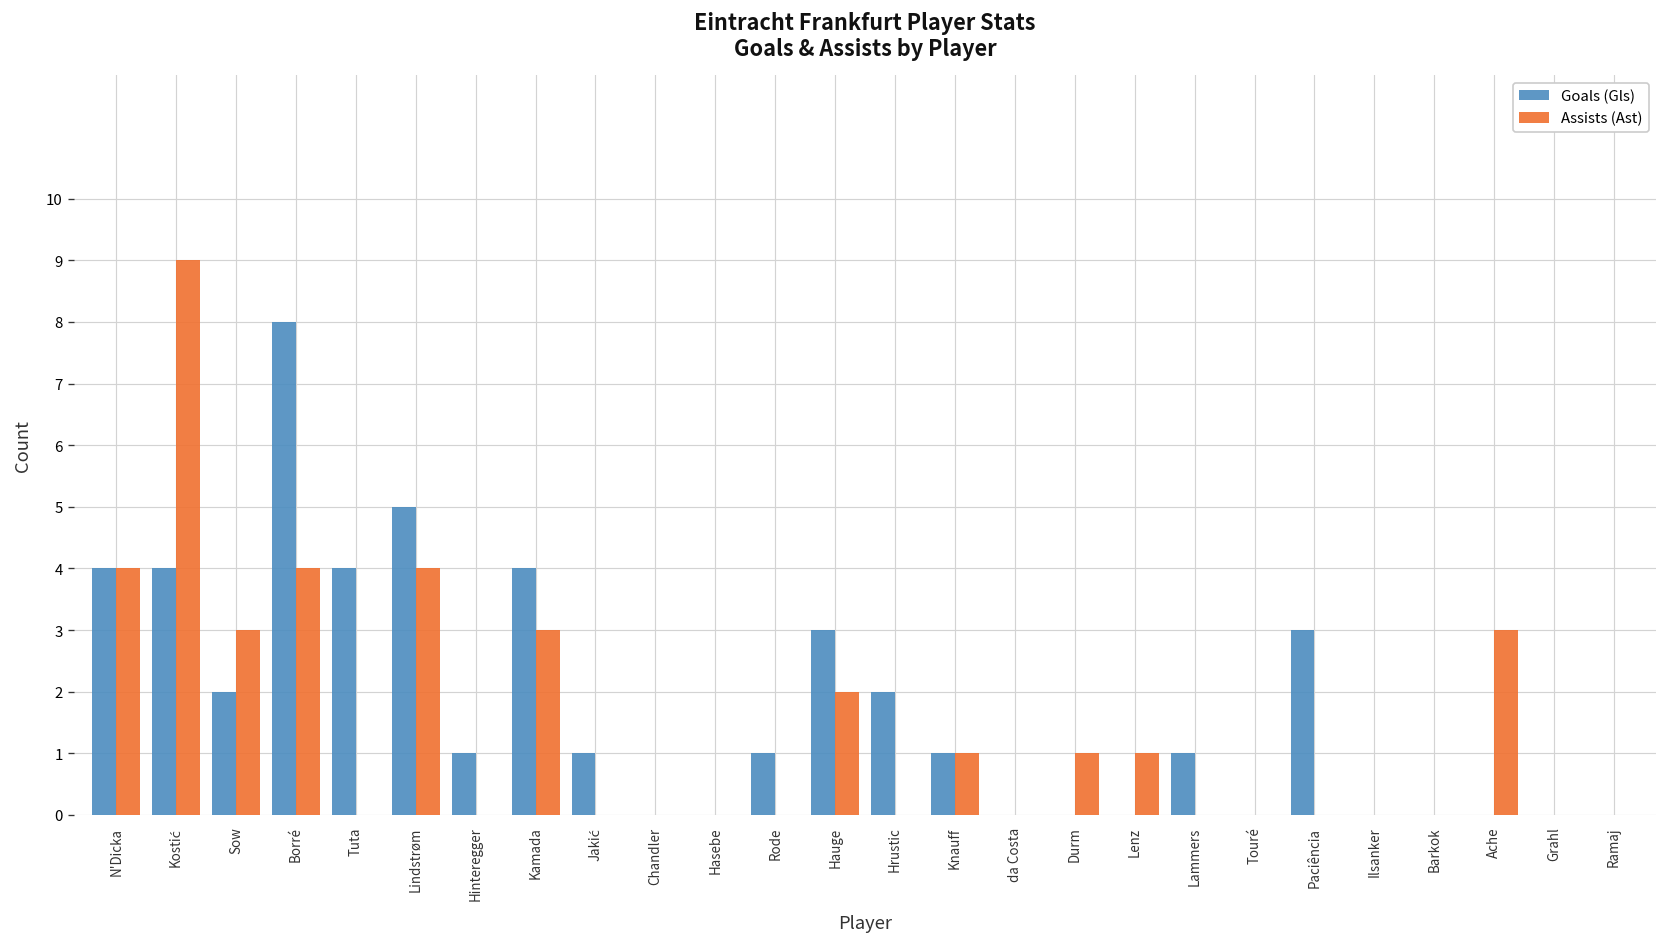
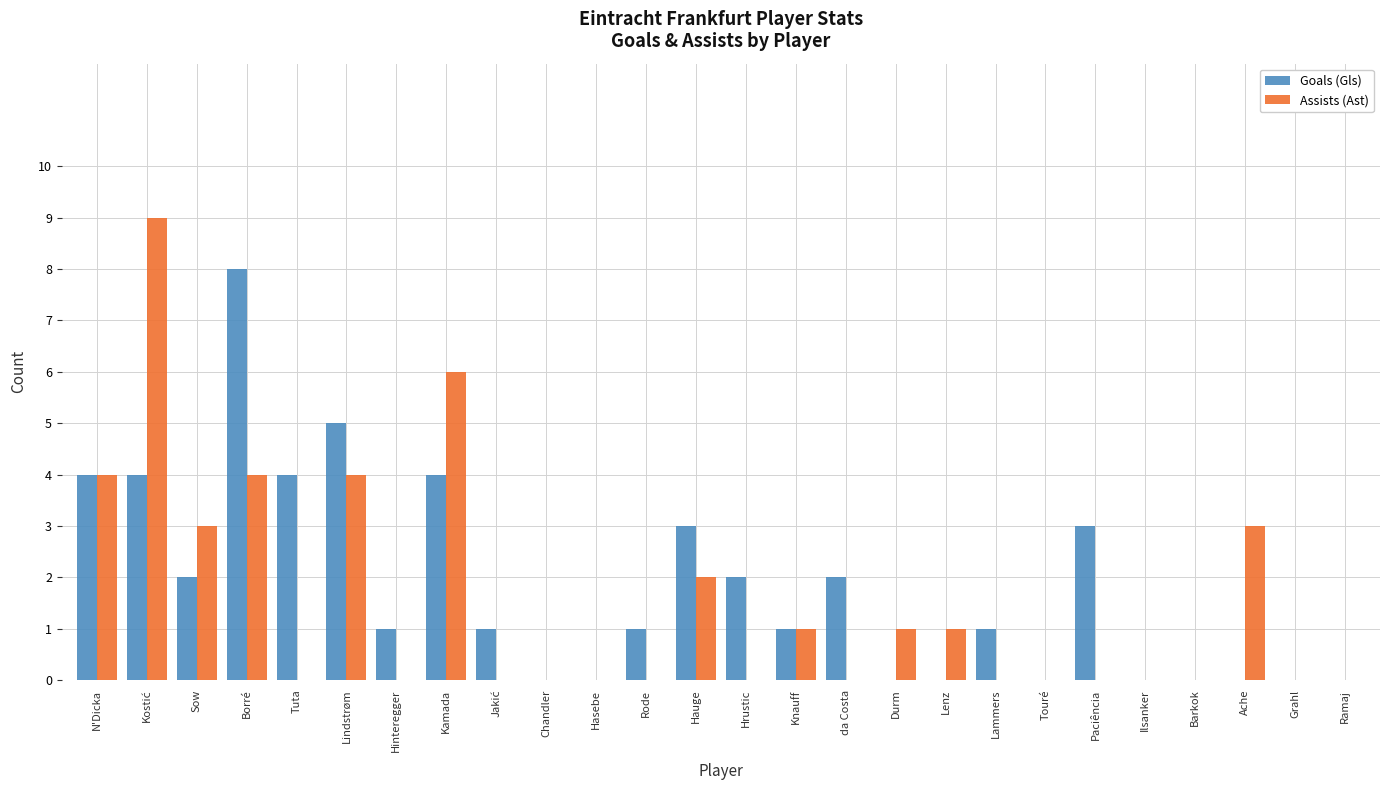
Assists (Ast), Kamada: 3 -> 6
Goals (Gls), da Costa: 0 -> 2
